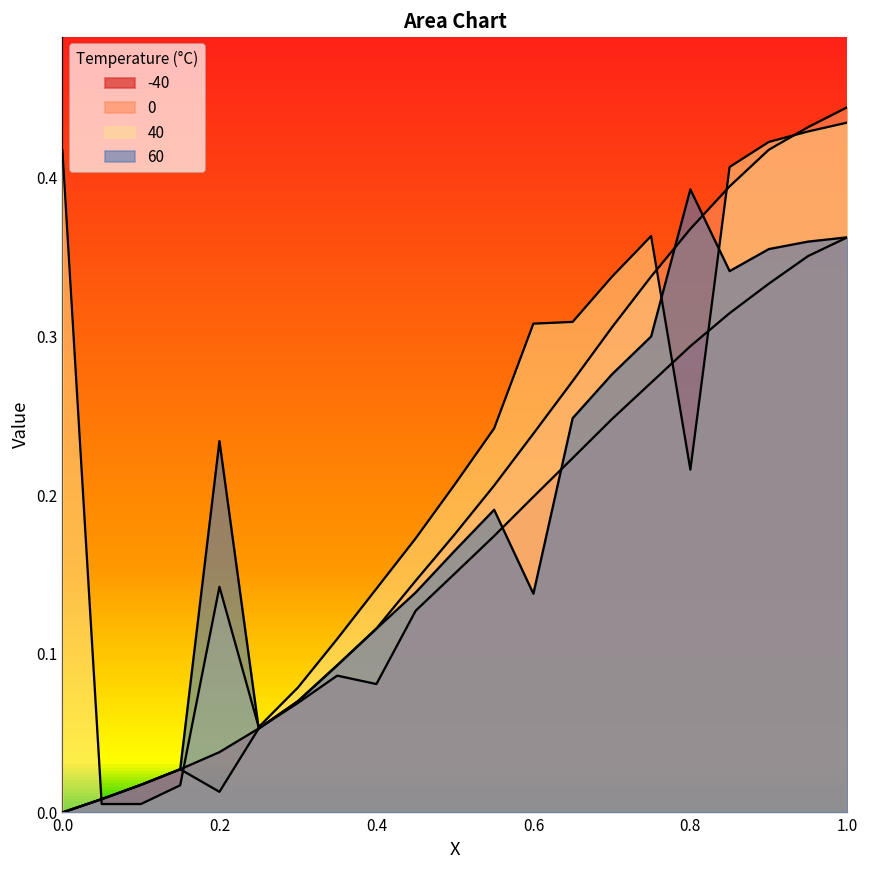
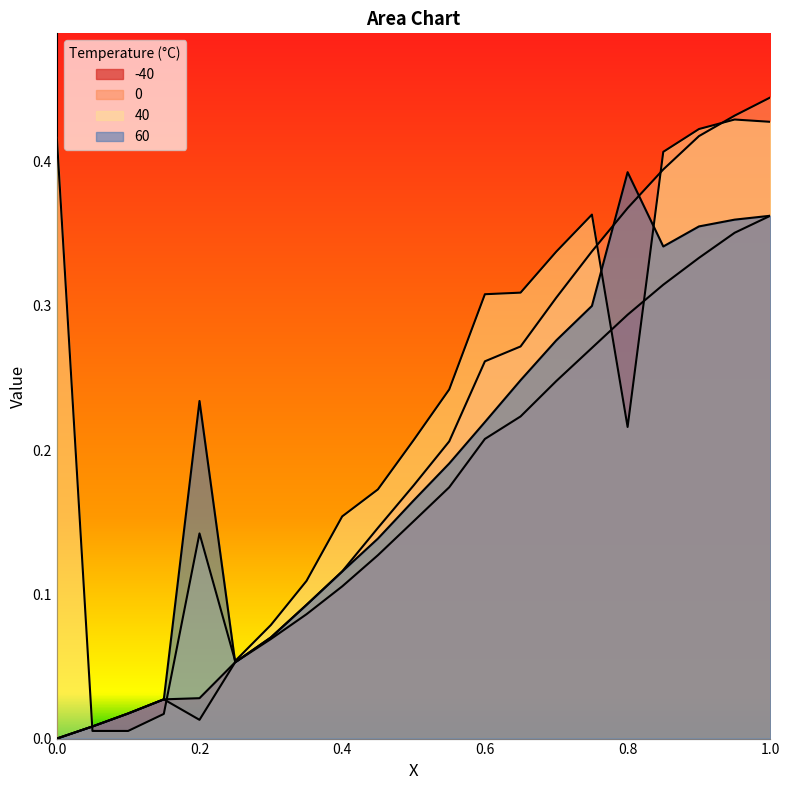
-40, 0.2: 0.038 -> 0.028
-40, 0.4: 0.081 -> 0.106
40, 0.4: 0.141 -> 0.154
-40, 0.6: 0.199 -> 0.208
0, 0.6: 0.239 -> 0.262
60, 0.6: 0.138 -> 0.219
40, 1.0: 0.435 -> 0.428
